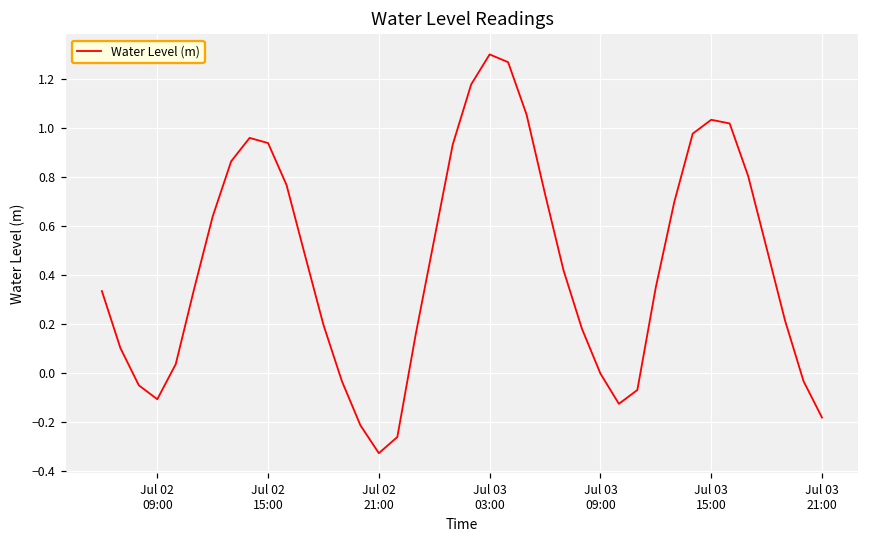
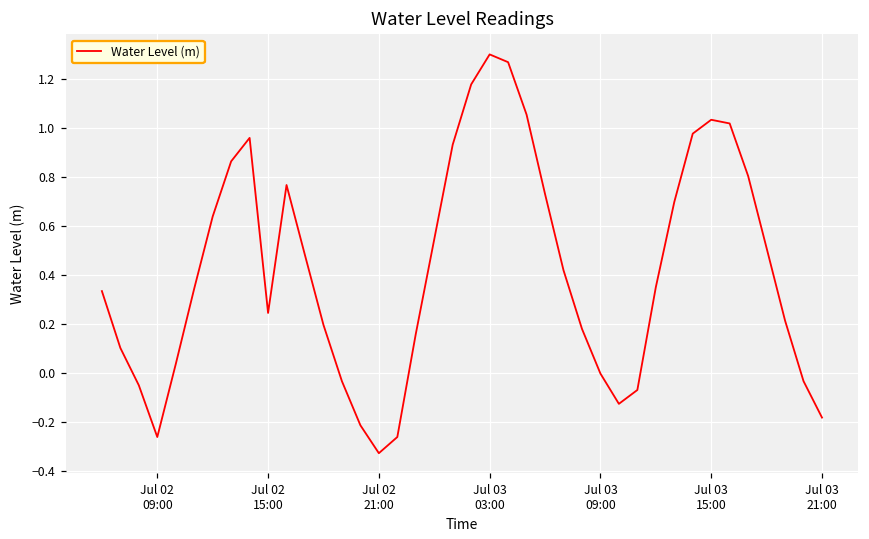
Jul 02 09:00: -0.11 -> -0.26
Jul 02 15:00: 0.94 -> 0.24
